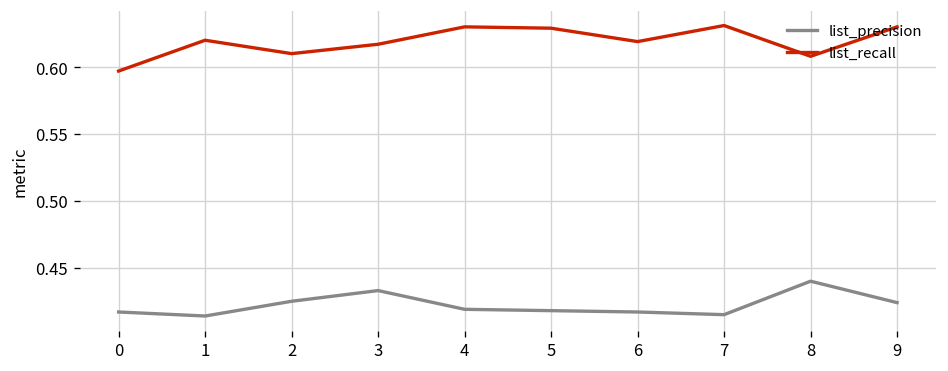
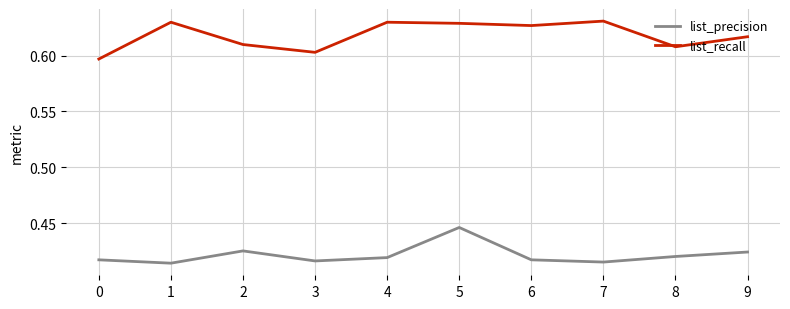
list_recall, 1: 0.62 -> 0.63
list_precision, 3: 0.433 -> 0.416
list_recall, 3: 0.617 -> 0.603
list_precision, 5: 0.418 -> 0.446
list_recall, 6: 0.619 -> 0.627
list_precision, 8: 0.44 -> 0.42
list_recall, 9: 0.630 -> 0.617
